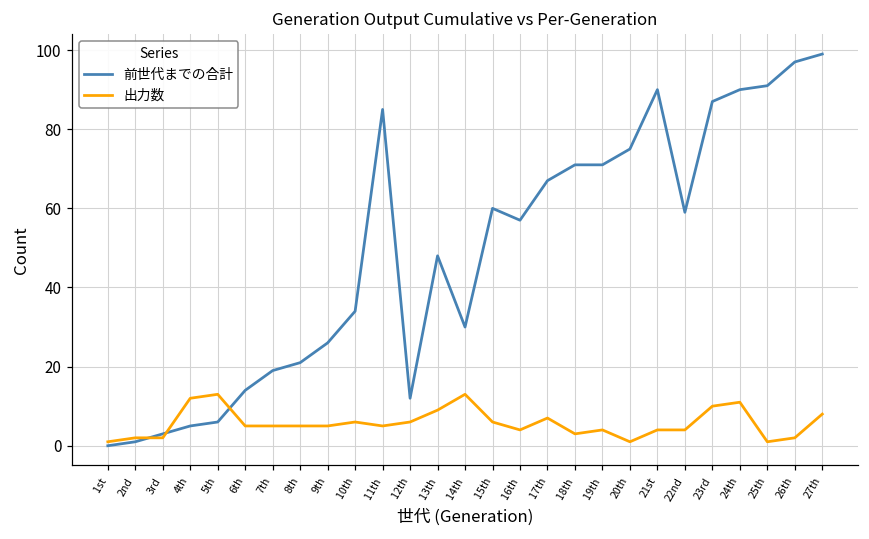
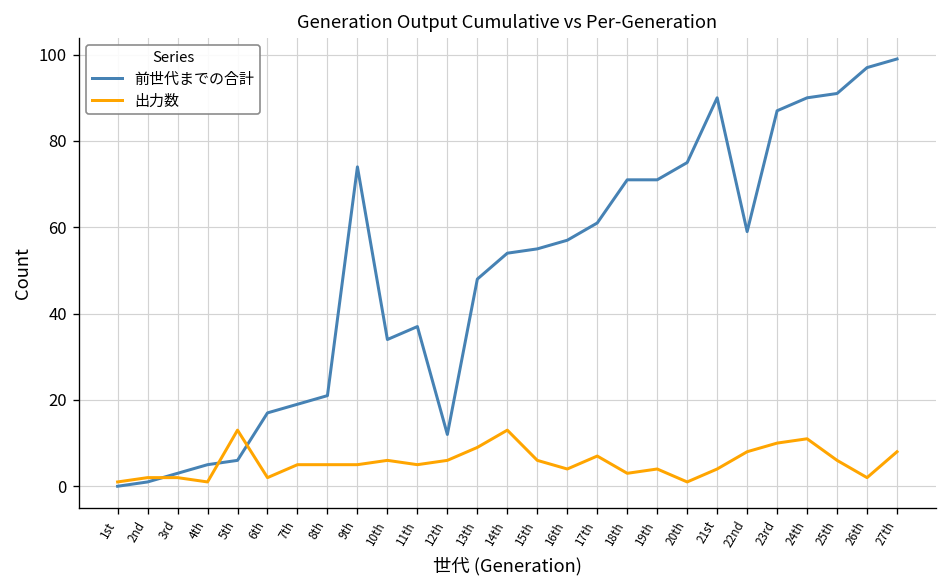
出力数, 4th: 12 -> 1
前世代までの合計, 6th: 14 -> 17
出力数, 6th: 5 -> 2
前世代までの合計, 9th: 26 -> 74
前世代までの合計, 11th: 85 -> 37
前世代までの合計, 14th: 30 -> 54
前世代までの合計, 15th: 60 -> 55
前世代までの合計, 17th: 67 -> 61
出力数, 22nd: 4 -> 8
出力数, 25th: 1 -> 6
